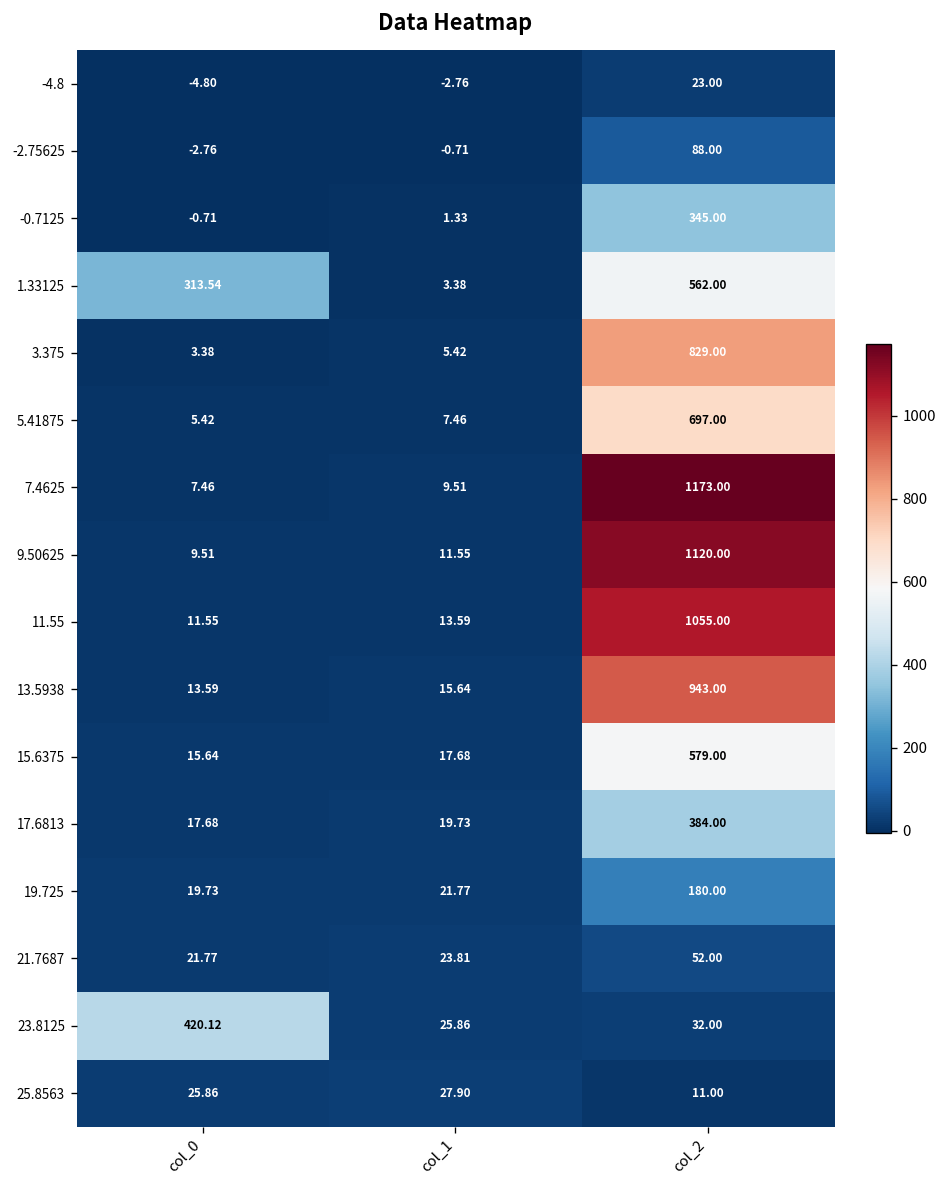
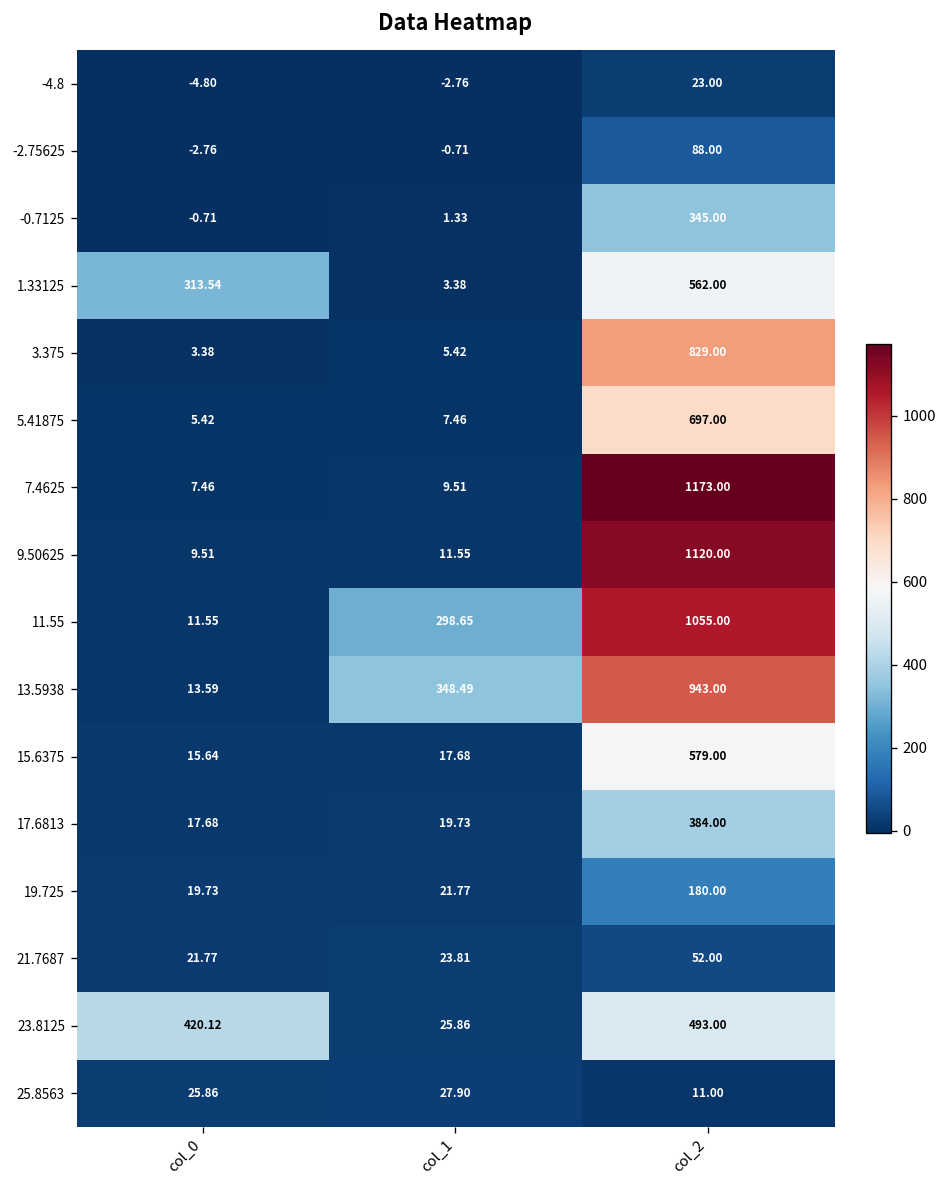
11.55, col_1: 13.59 -> 298.65
13.5938, col_1: 15.64 -> 348.49
23.8125, col_2: 32.00 -> 493.00
